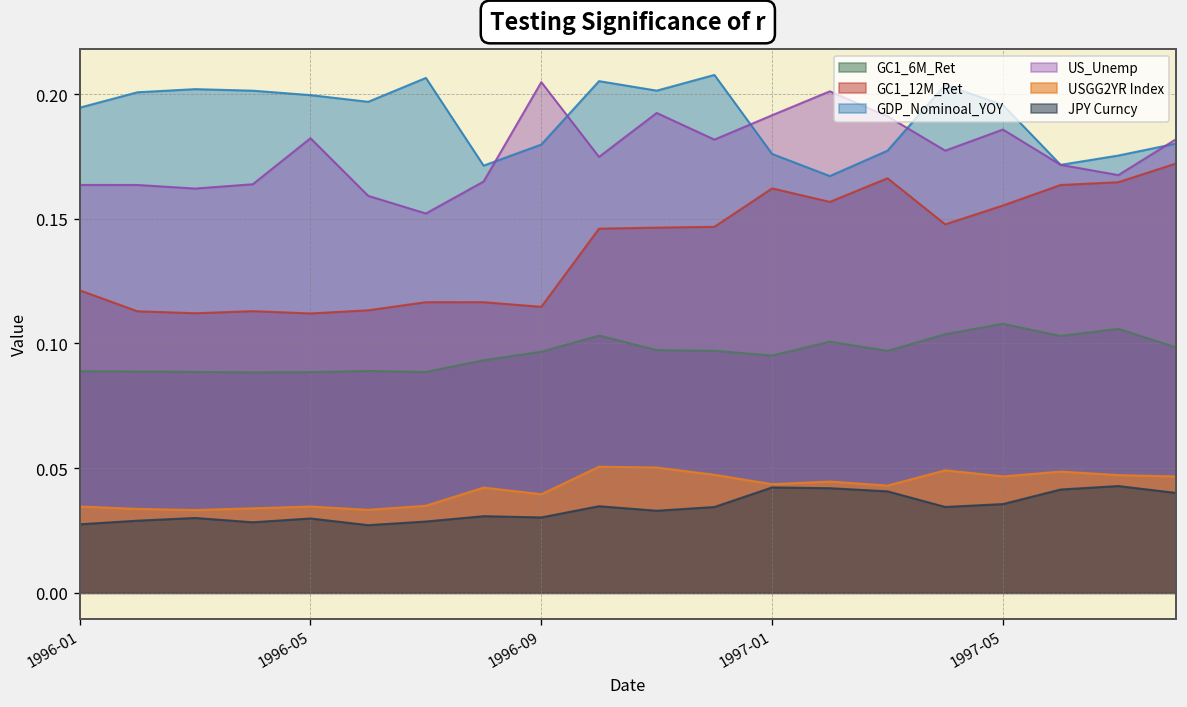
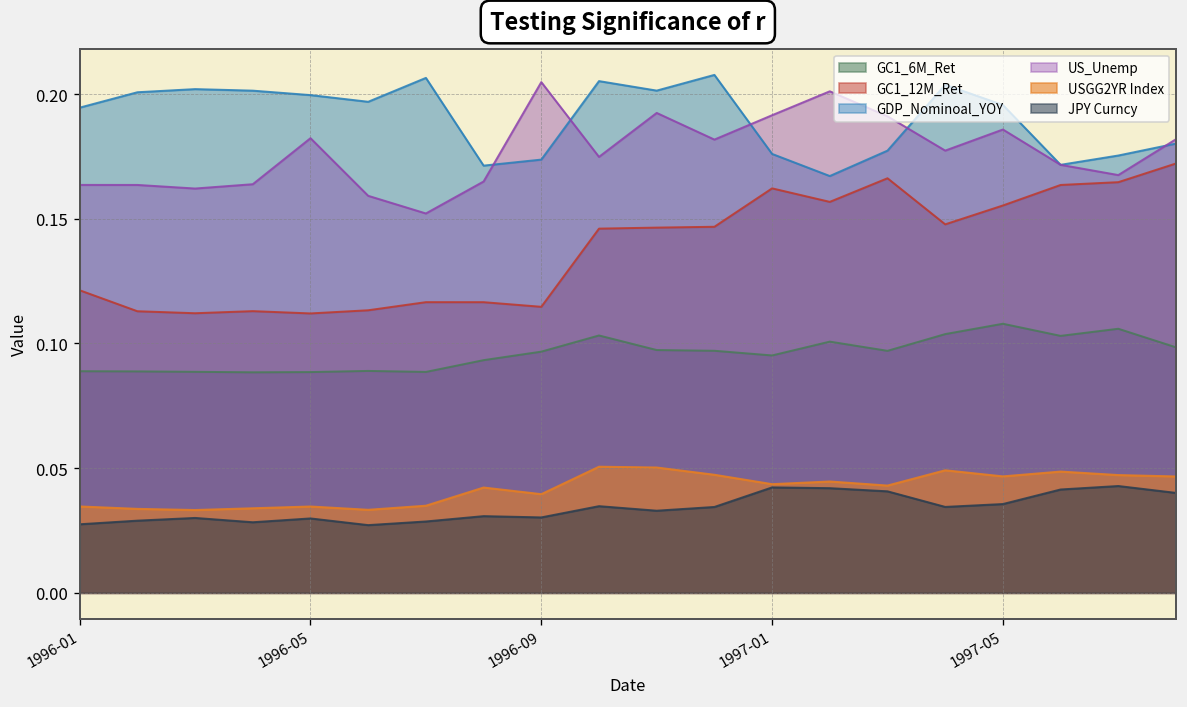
GDP_Nominoal_YOY, 1996-09: 0.180 -> 0.174
